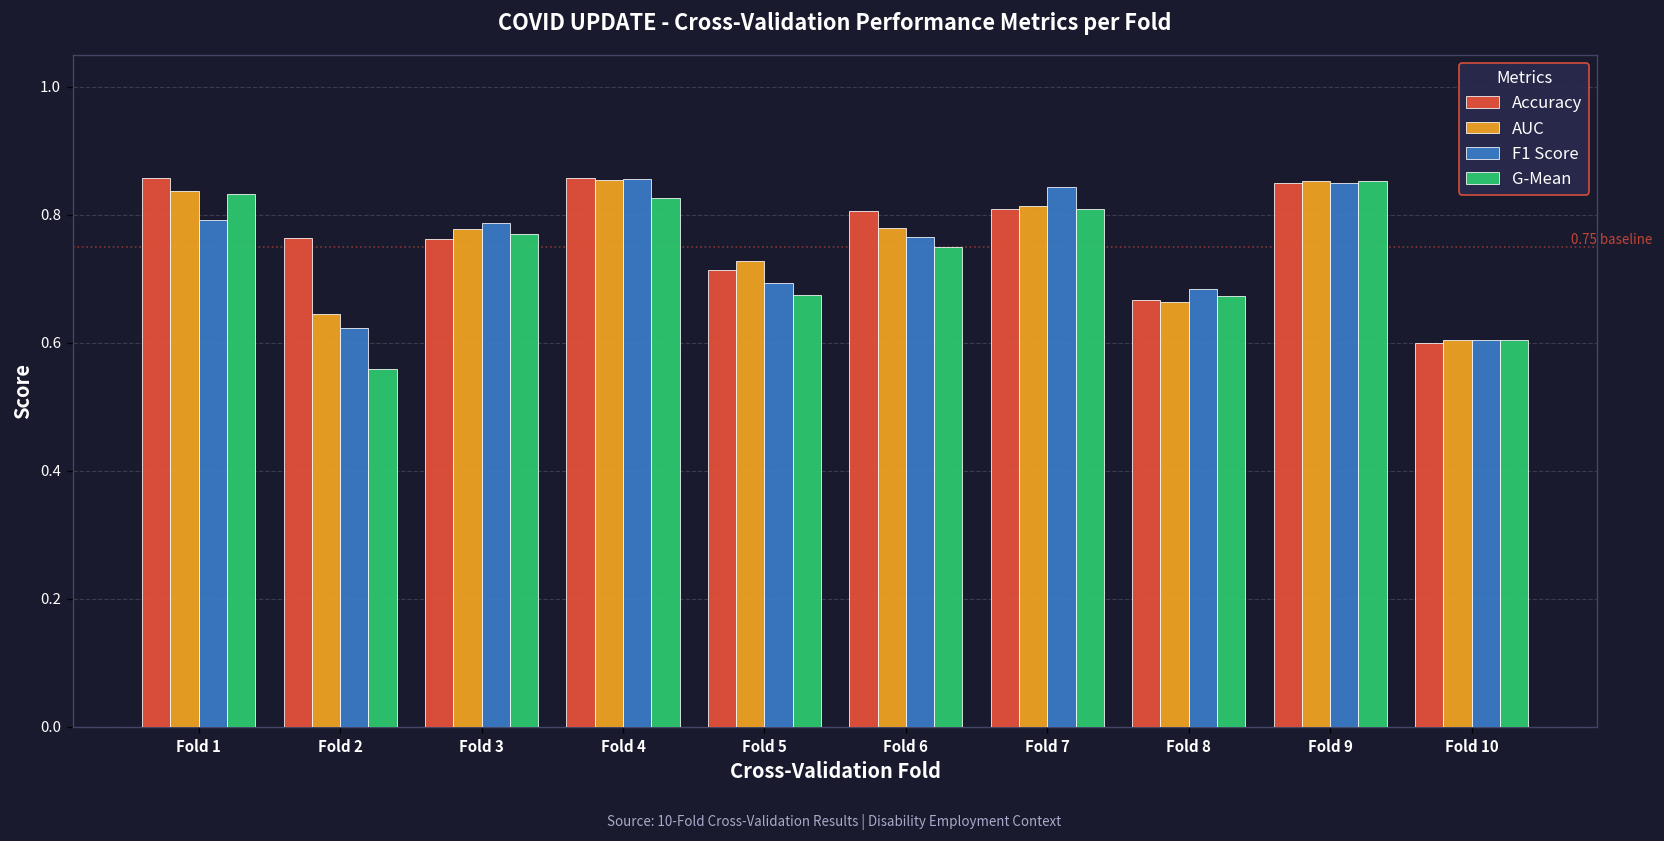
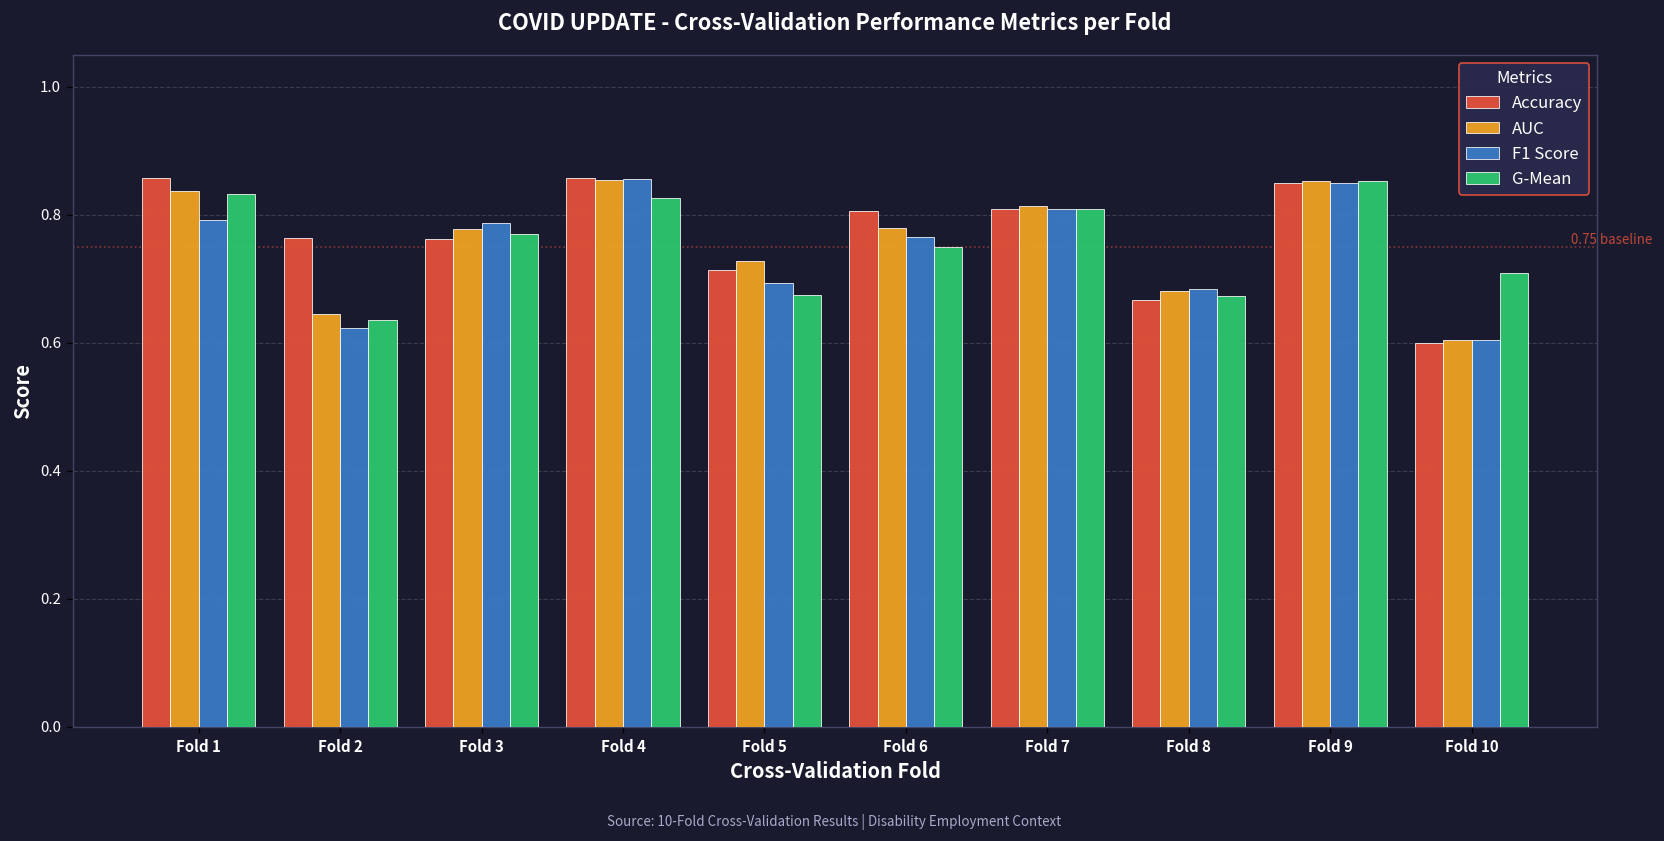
G-Mean, Fold 2: 0.56 -> 0.64
F1 Score, Fold 7: 0.84 -> 0.81
AUC, Fold 8: 0.66 -> 0.68
G-Mean, Fold 10: 0.60 -> 0.71
